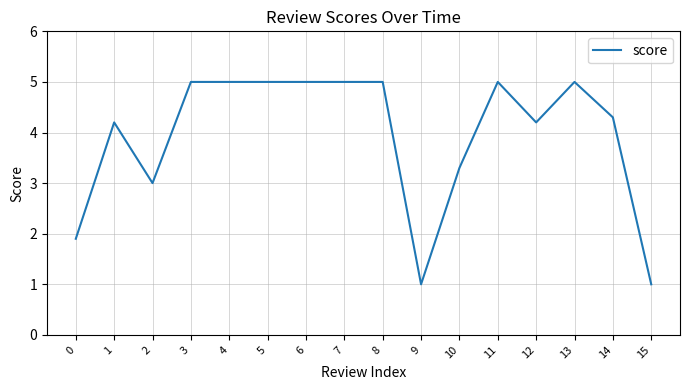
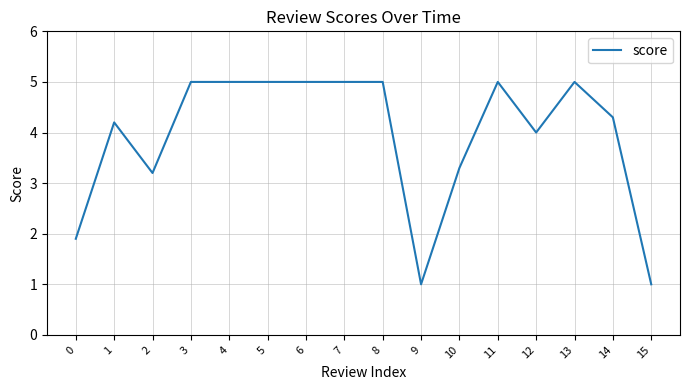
2: 3.0 -> 3.2
12: 4.2 -> 4.0
